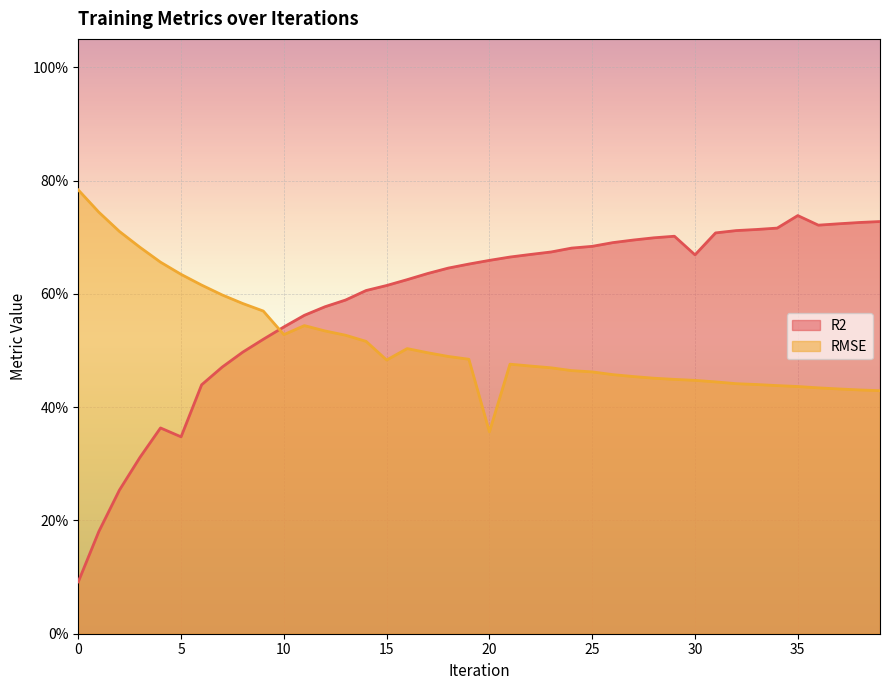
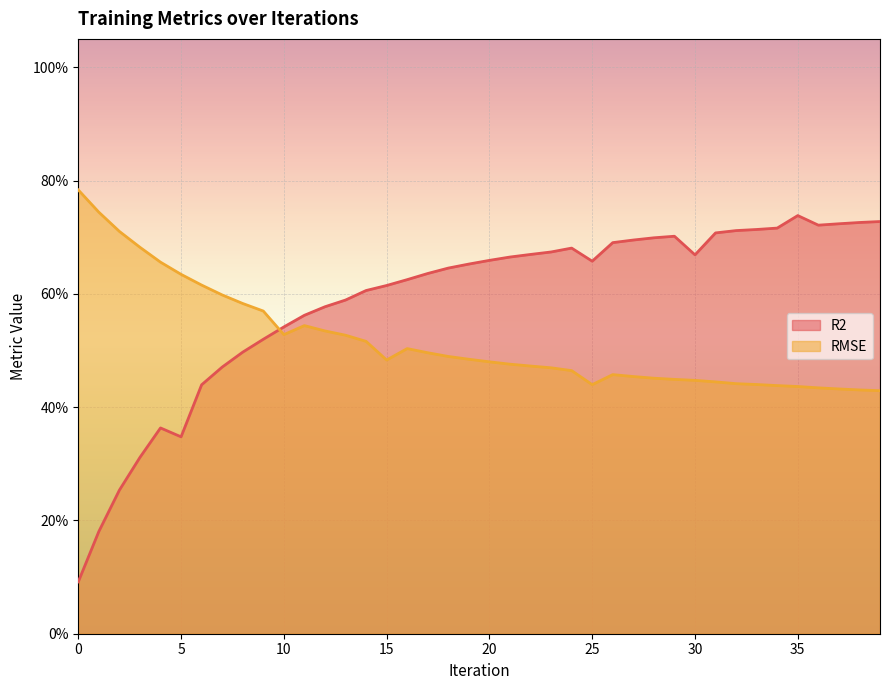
RMSE, 20: 36% -> 48%
R2, 25: 68% -> 66%
RMSE, 25: 46% -> 44%
